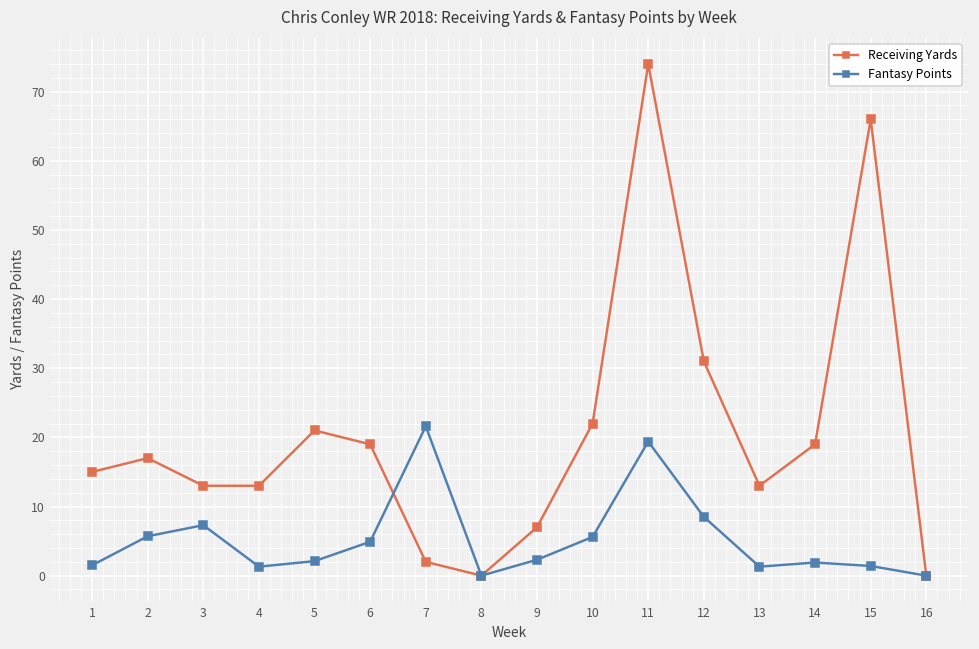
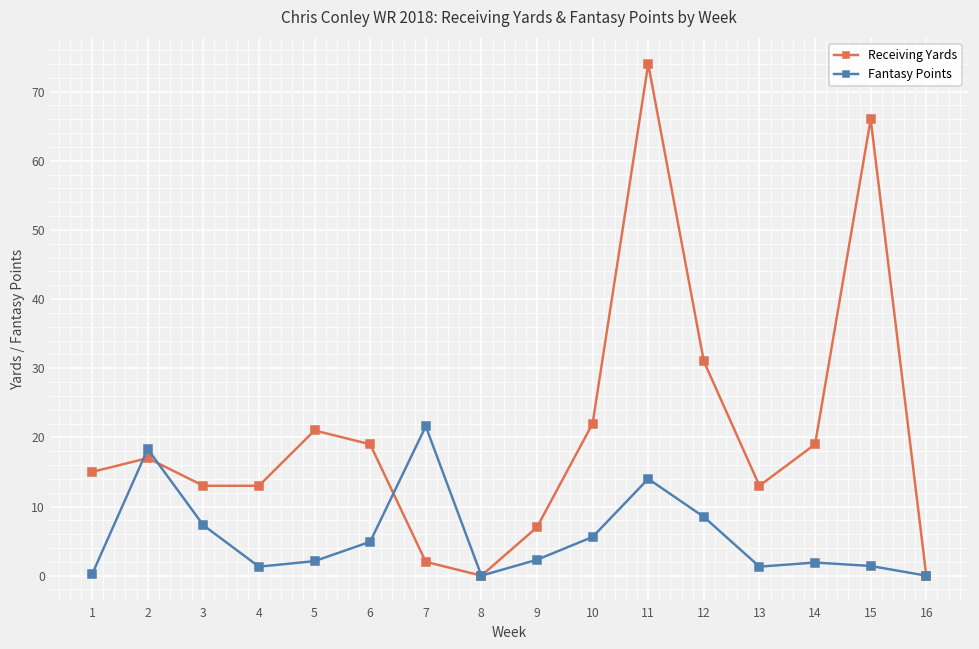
Fantasy Points, 1: 2 -> 0
Fantasy Points, 2: 6 -> 18
Fantasy Points, 11: 19 -> 14
